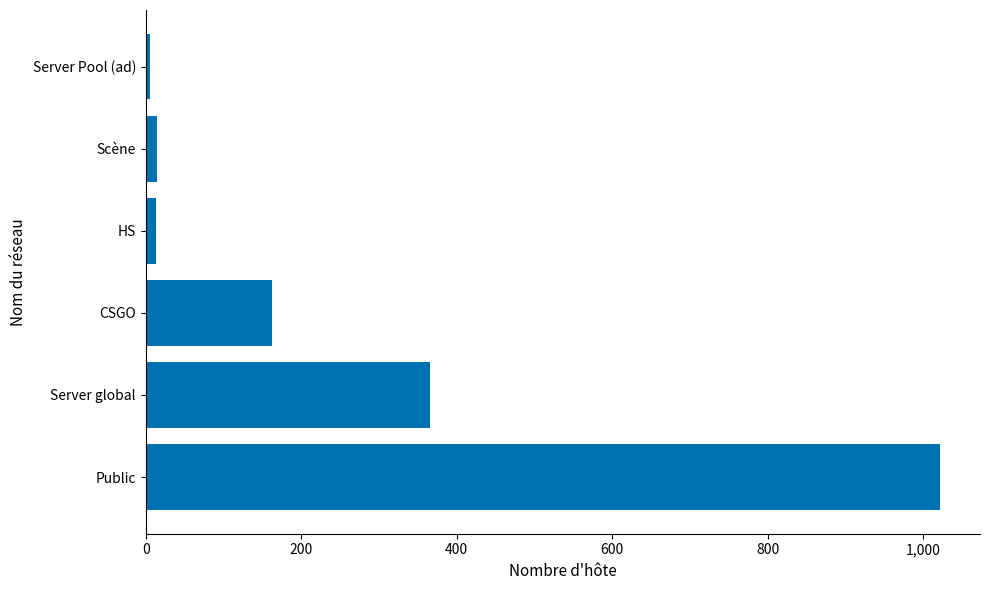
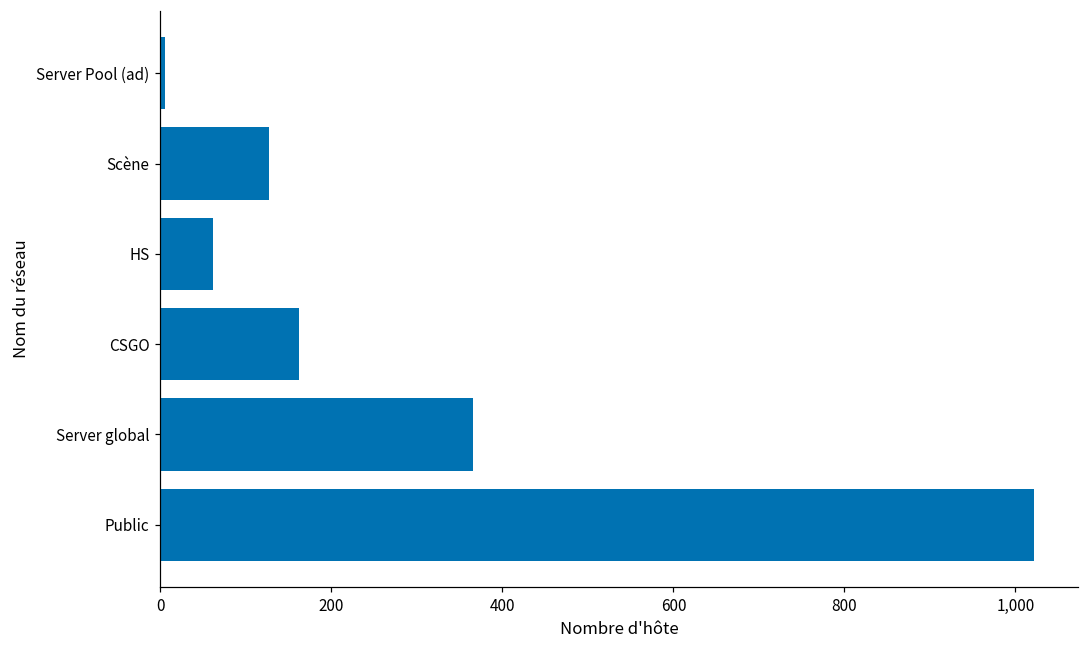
Scène: 10 -> 130
HS: 10 -> 60
